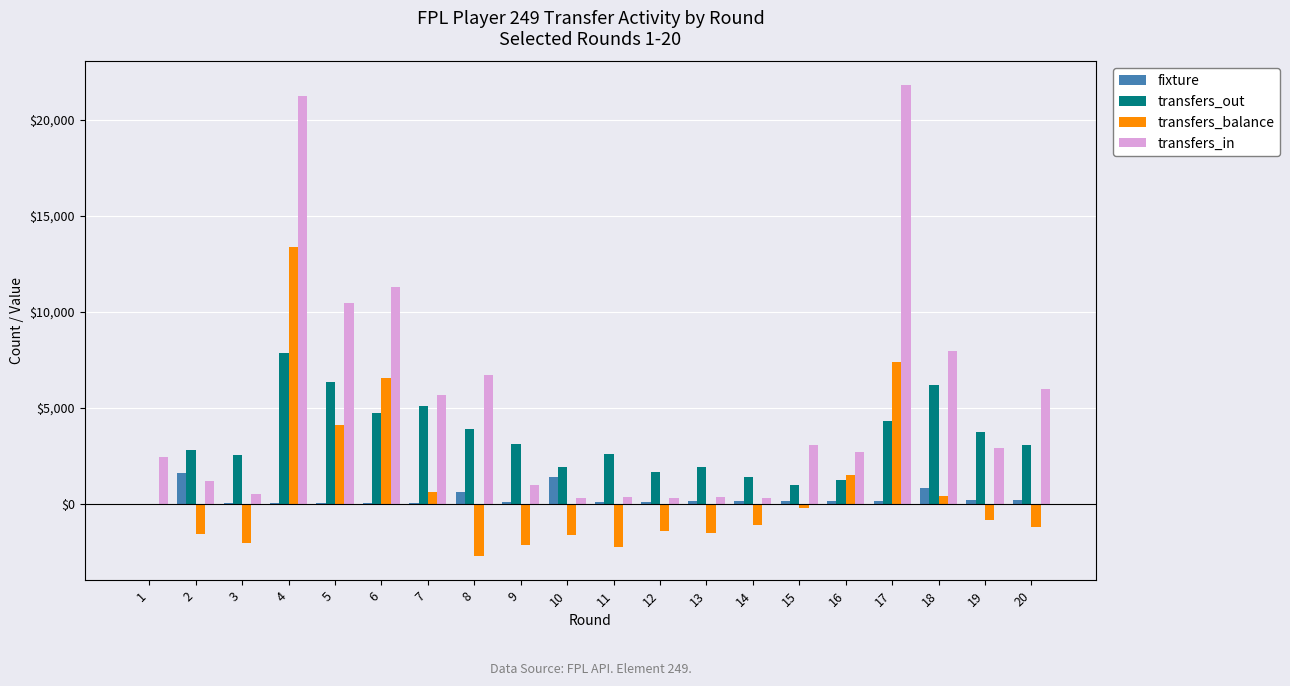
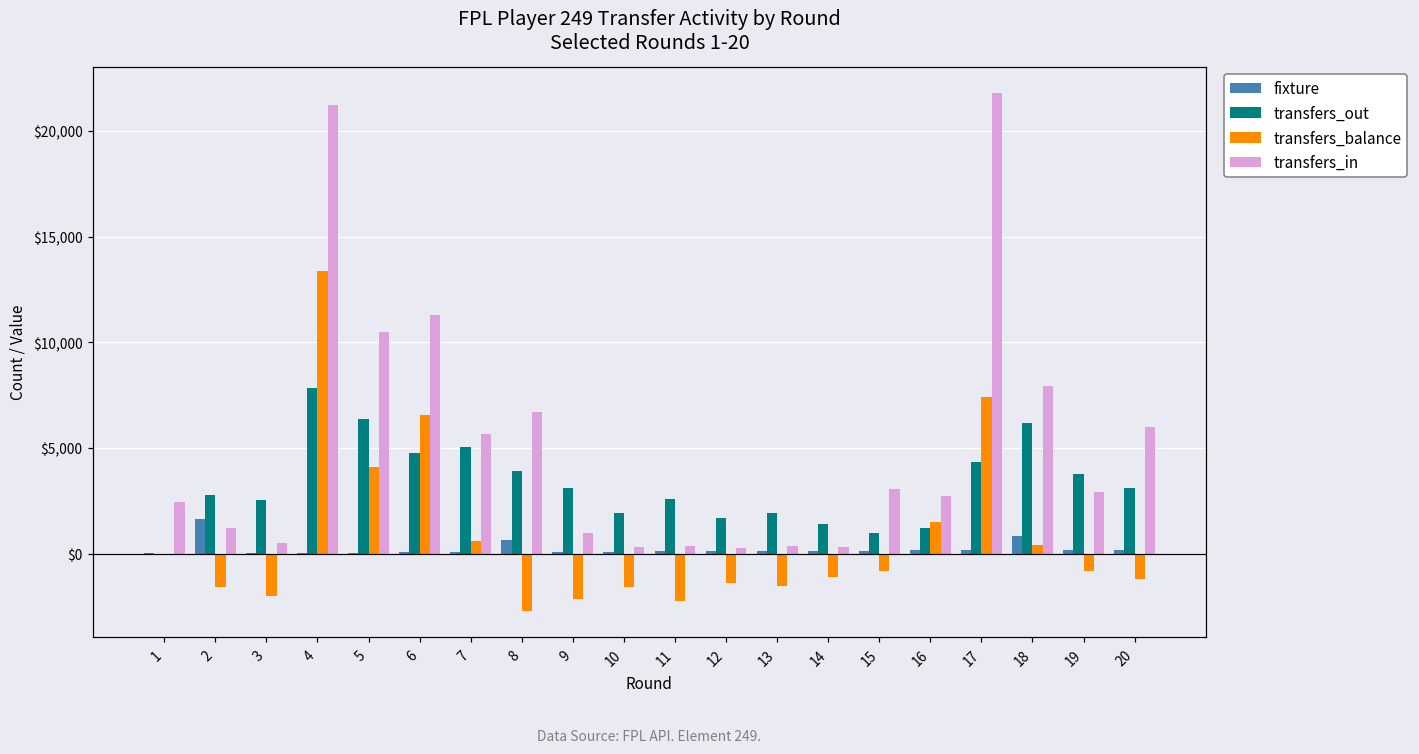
fixture, 10: $1,400 -> $100
transfers_balance, 15: $-200 -> $-800
